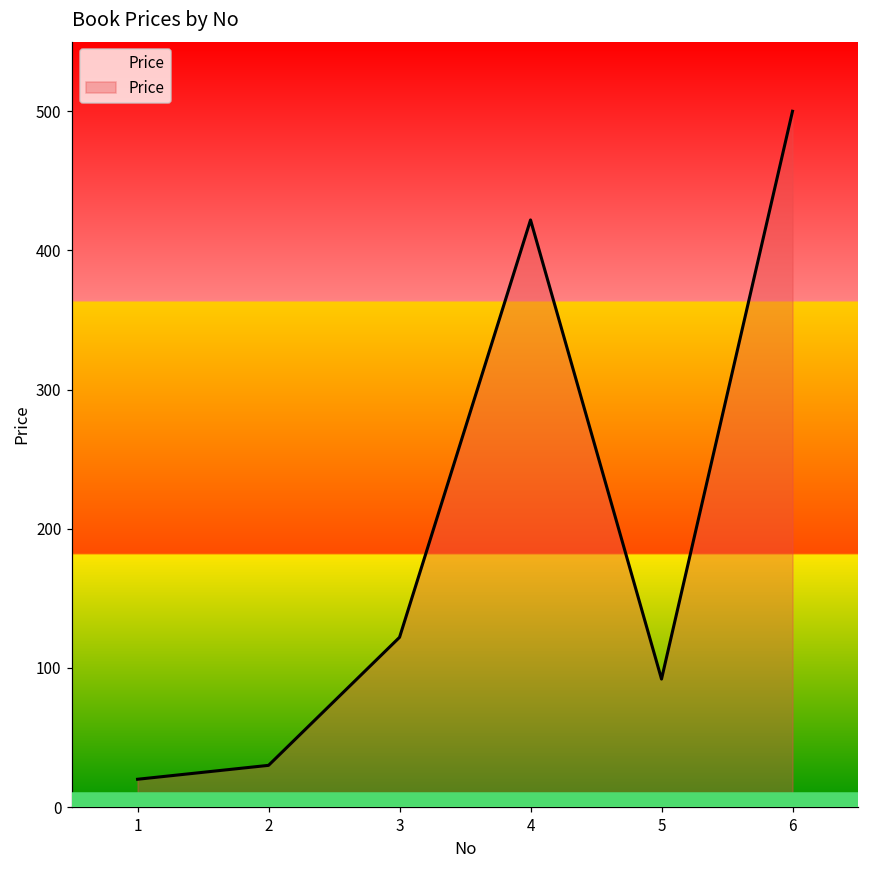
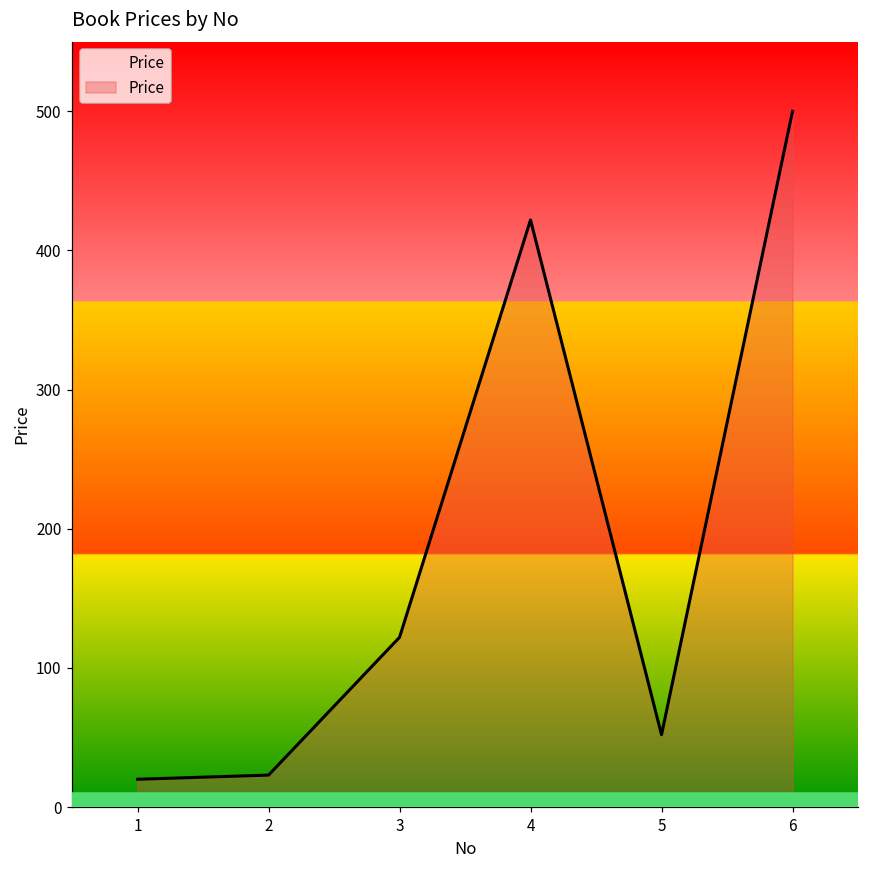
2: 30 -> 23
5: 92 -> 52
